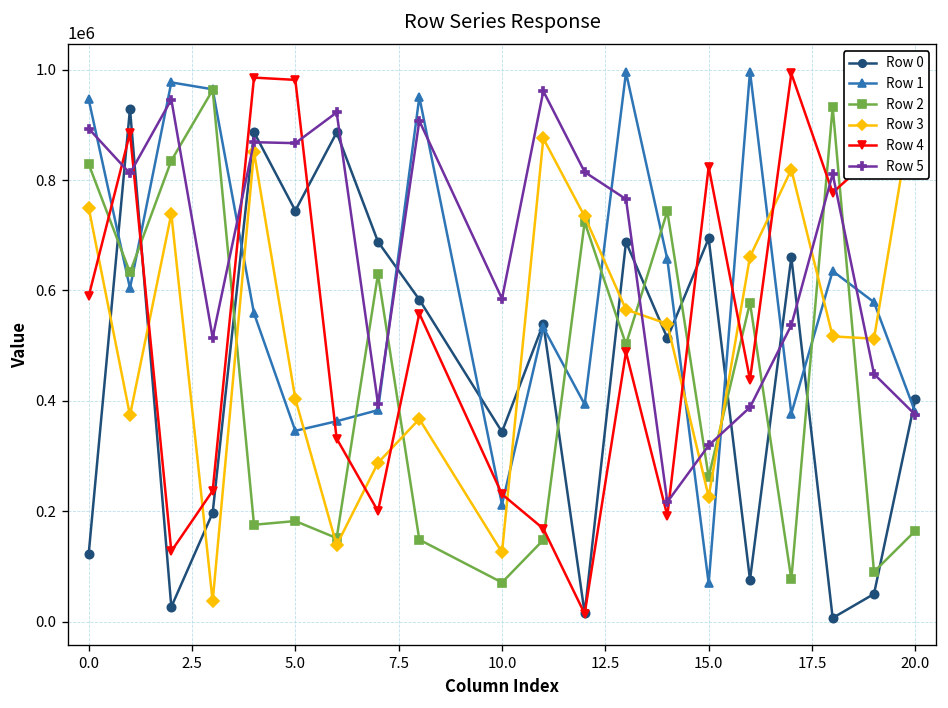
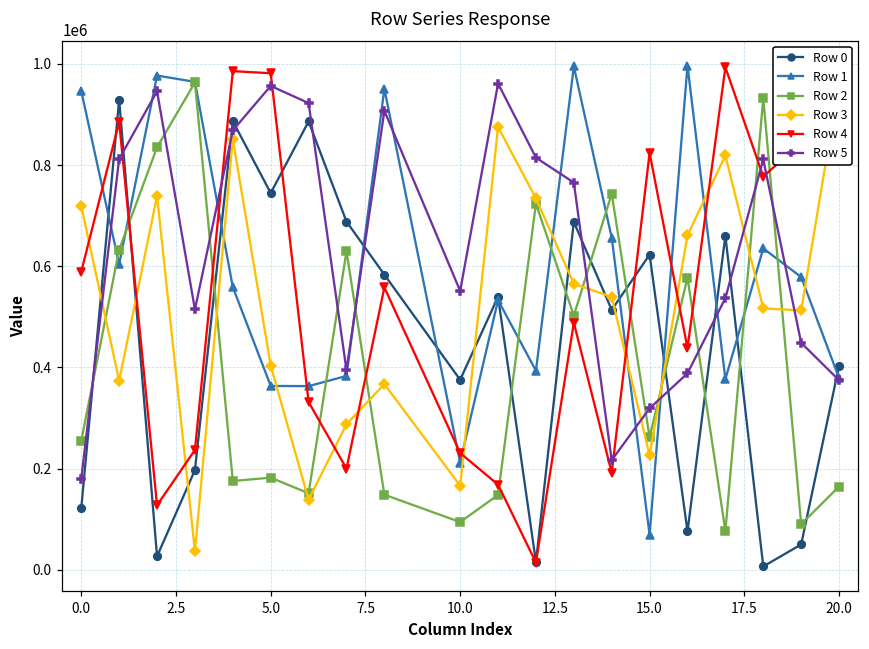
Row 2, 0.0: 830000 -> 260000
Row 3, 0.0: 750000 -> 720000
Row 5, 0.0: 890000 -> 180000
Row 1, 5.0: 350000 -> 360000
Row 5, 5.0: 870000 -> 960000
Row 0, 10.0: 340000 -> 380000
Row 2, 10.0: 70000 -> 90000
Row 3, 10.0: 130000 -> 170000
Row 5, 10.0: 580000 -> 550000
Row 0, 15.0: 690000 -> 620000
